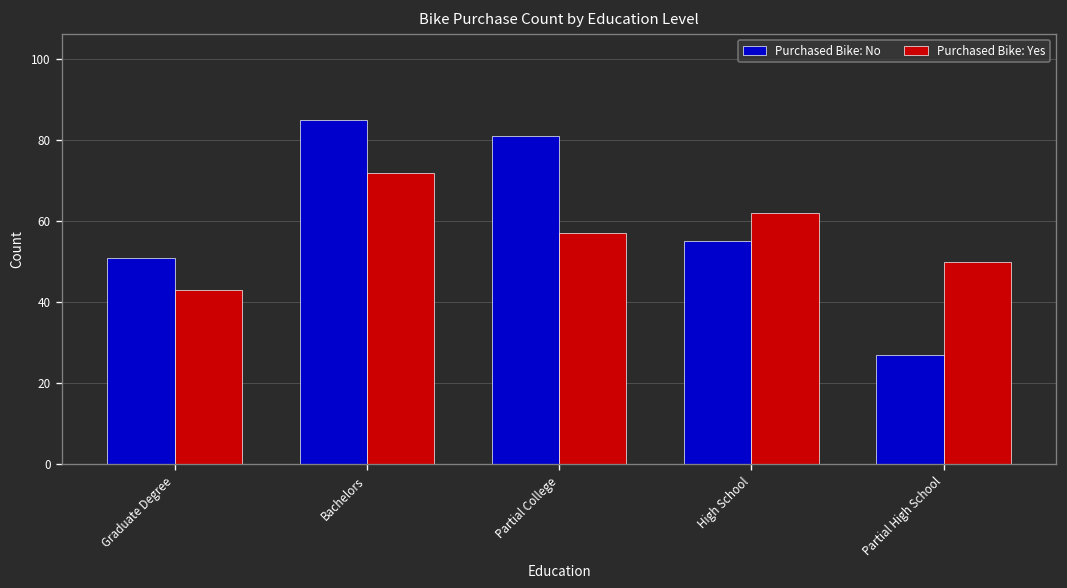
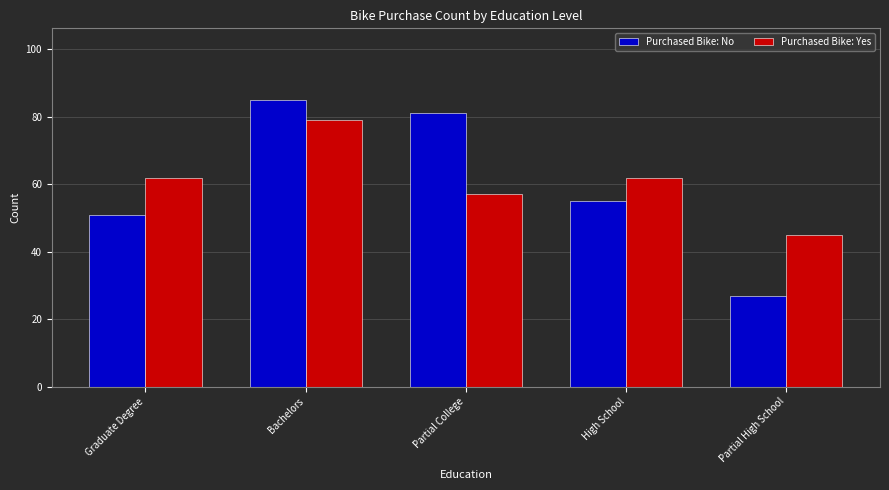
Purchased Bike: Yes, Graduate Degree: 43 -> 62
Purchased Bike: Yes, Bachelors: 72 -> 79
Purchased Bike: Yes, Partial High School: 50 -> 45
